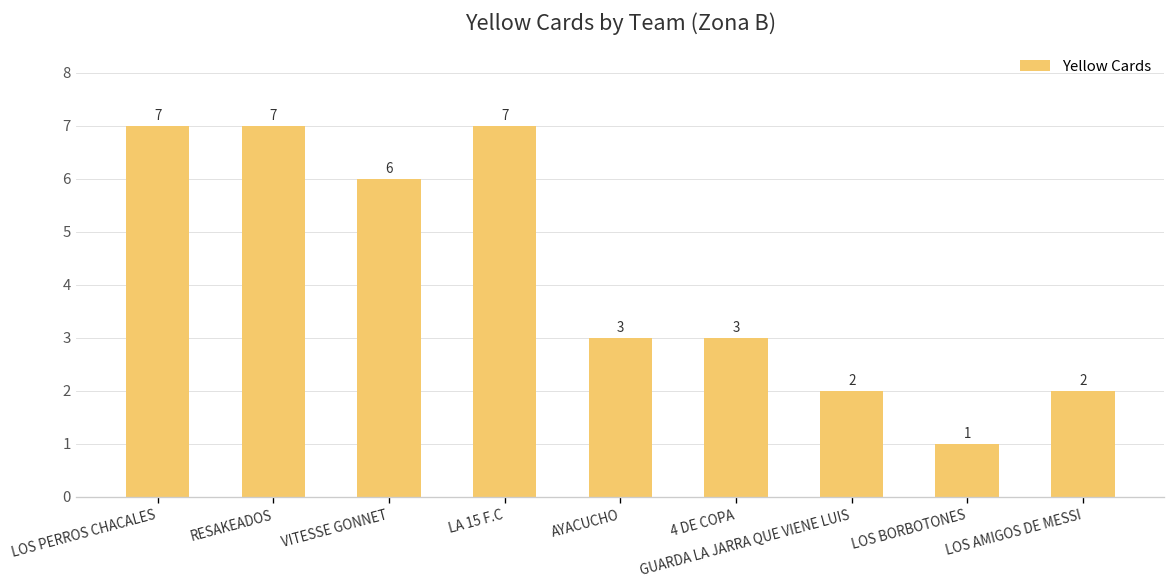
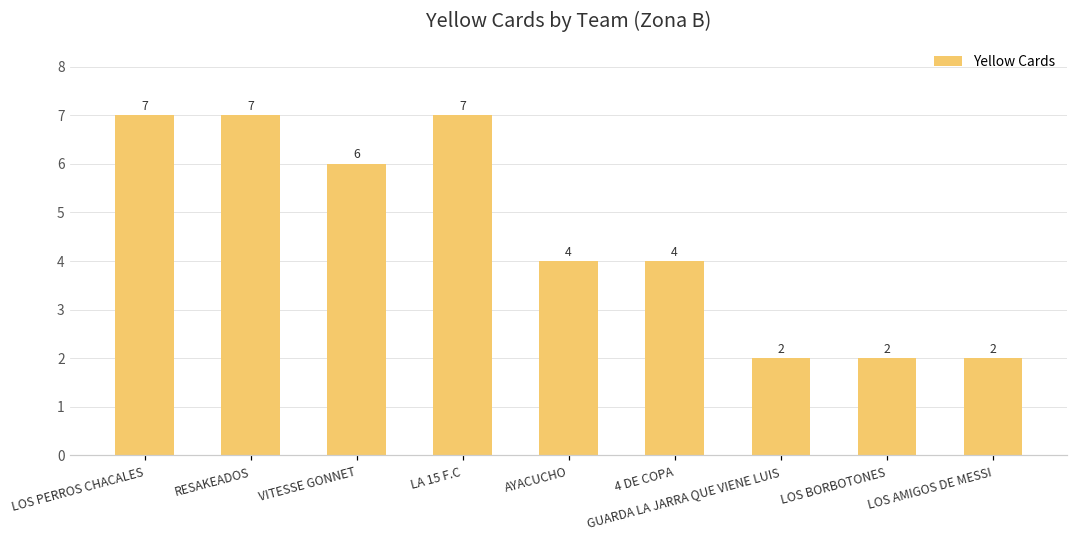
AYACUCHO: 3 -> 4
4 DE COPA: 3 -> 4
LOS BORBOTONES: 1 -> 2
